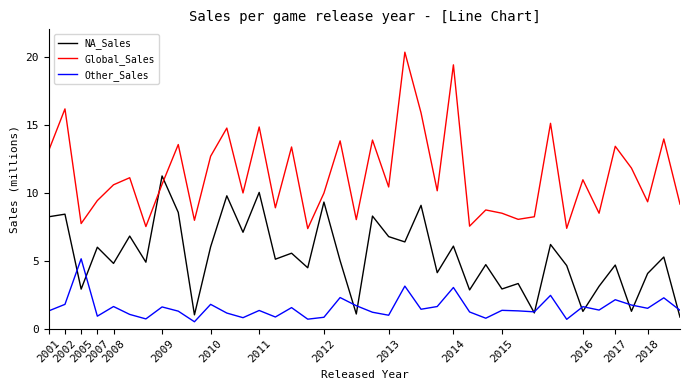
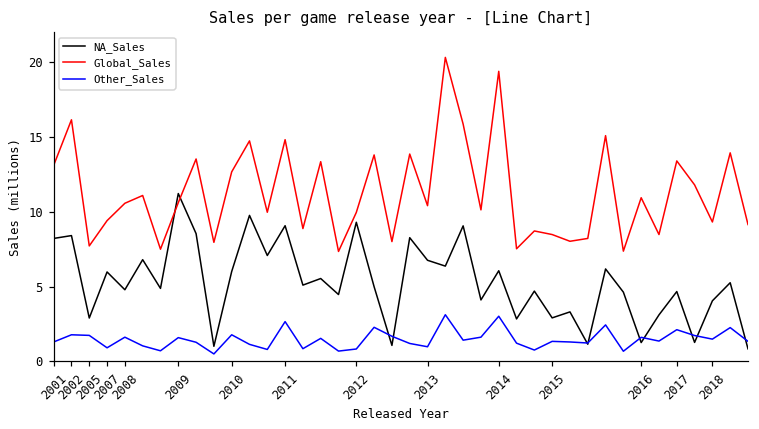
Other_Sales, 2005: 5.1 -> 1.7
NA_Sales, 2011: 10.0 -> 9.1
Other_Sales, 2011: 1.3 -> 2.7
